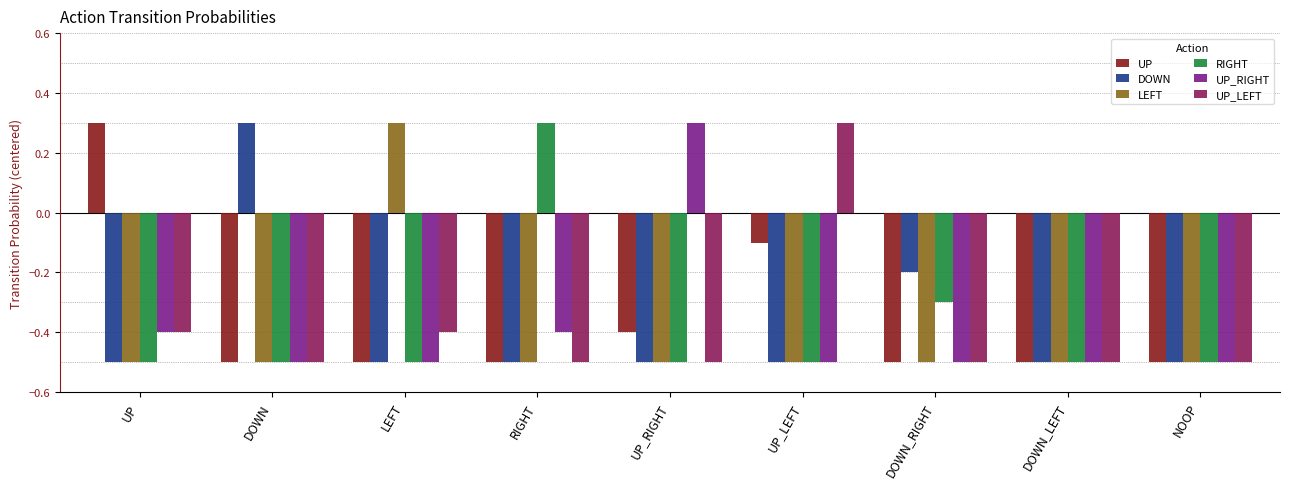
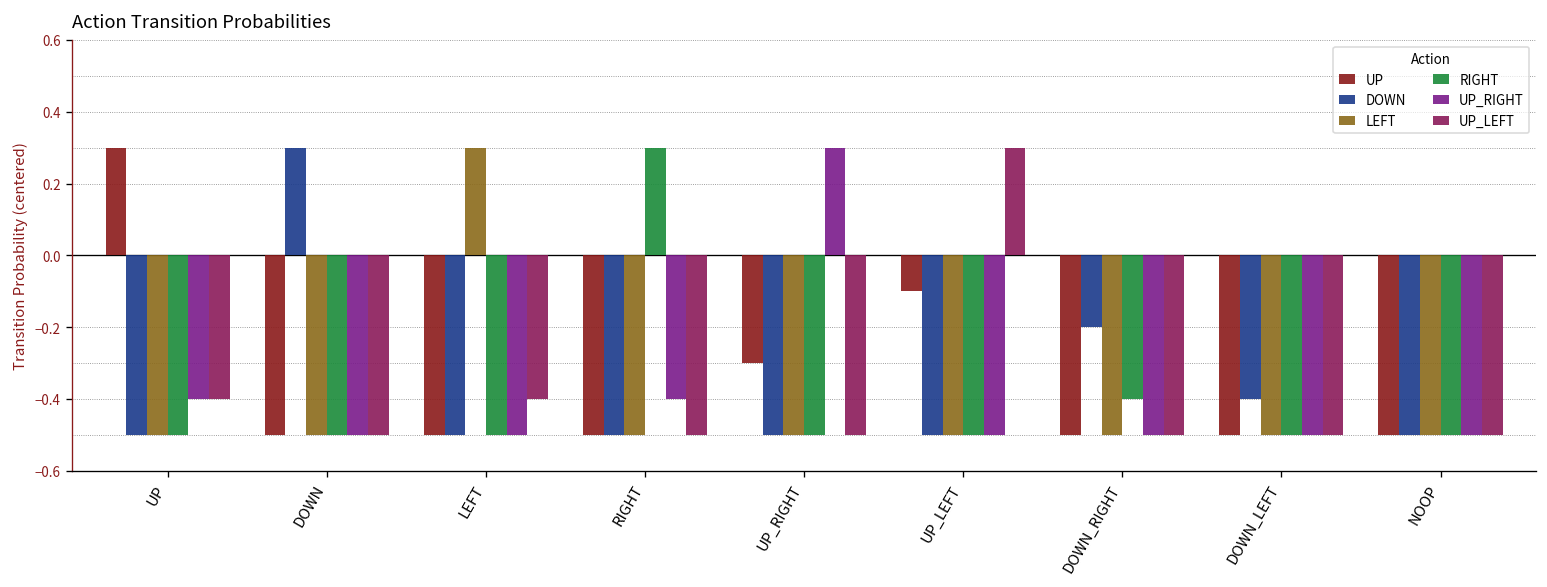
UP, UP_RIGHT: -0.40 -> -0.30
RIGHT, DOWN_RIGHT: -0.30 -> -0.40
DOWN, DOWN_LEFT: -0.50 -> -0.40
